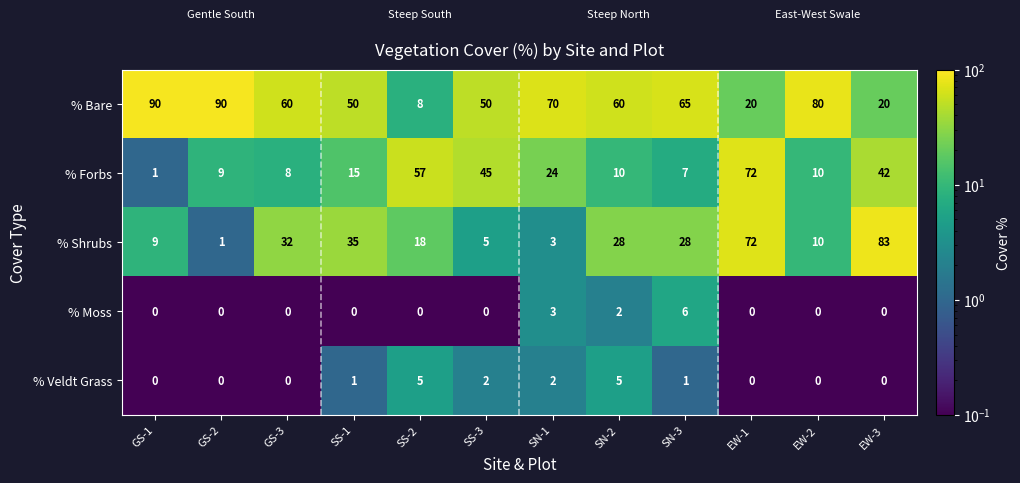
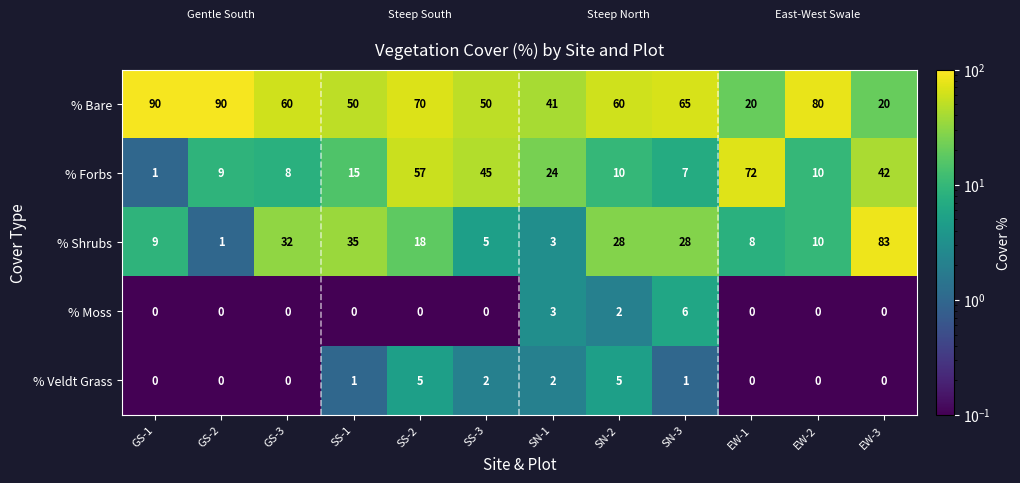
% Bare, SS-2: 8 -> 70
% Bare, SN-1: 70 -> 41
% Shrubs, EW-1: 72 -> 8
